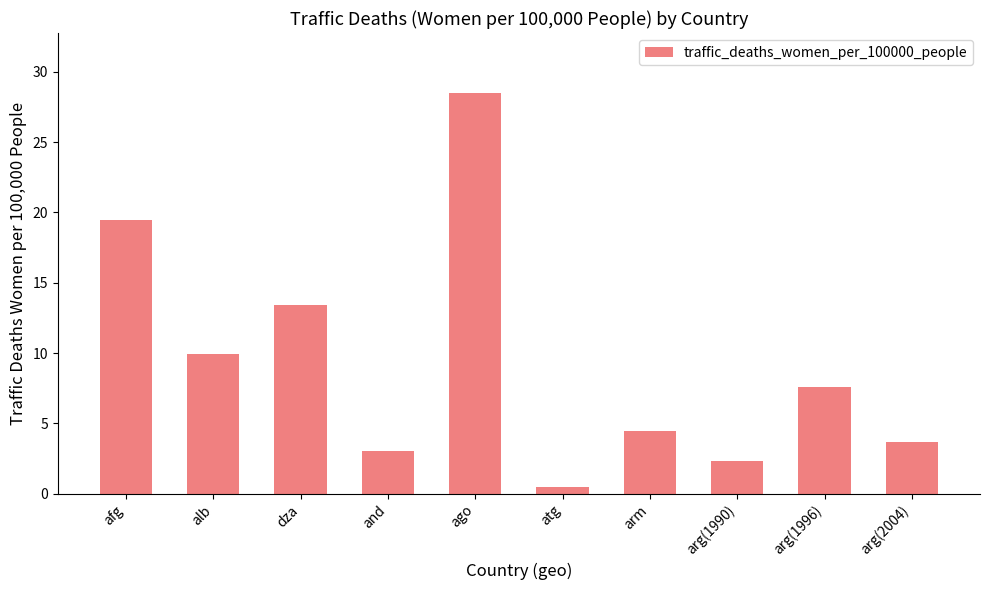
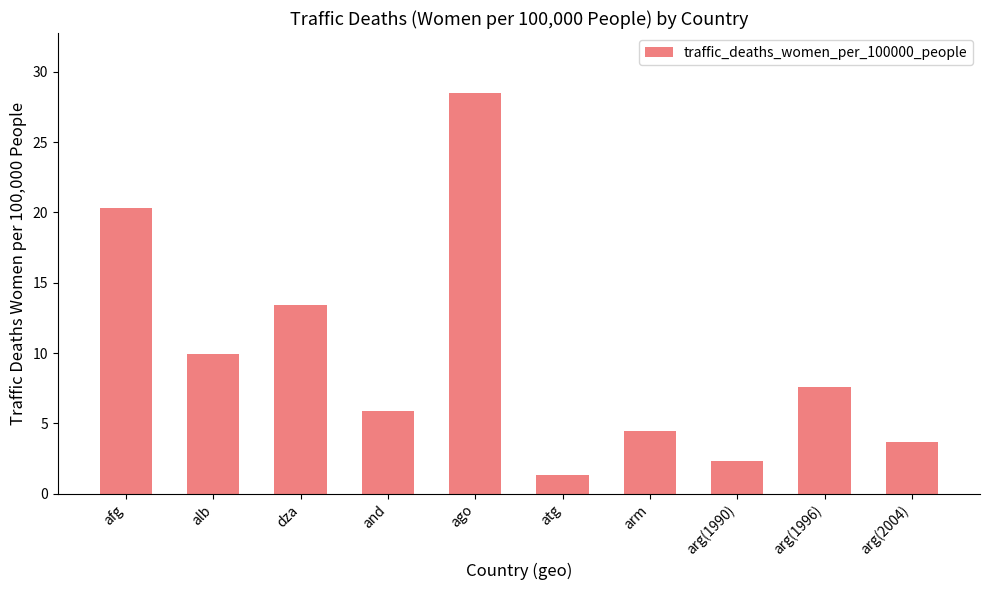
afg: 19.5 -> 20.3
and: 3.0 -> 5.9
atg: 0.5 -> 1.4
